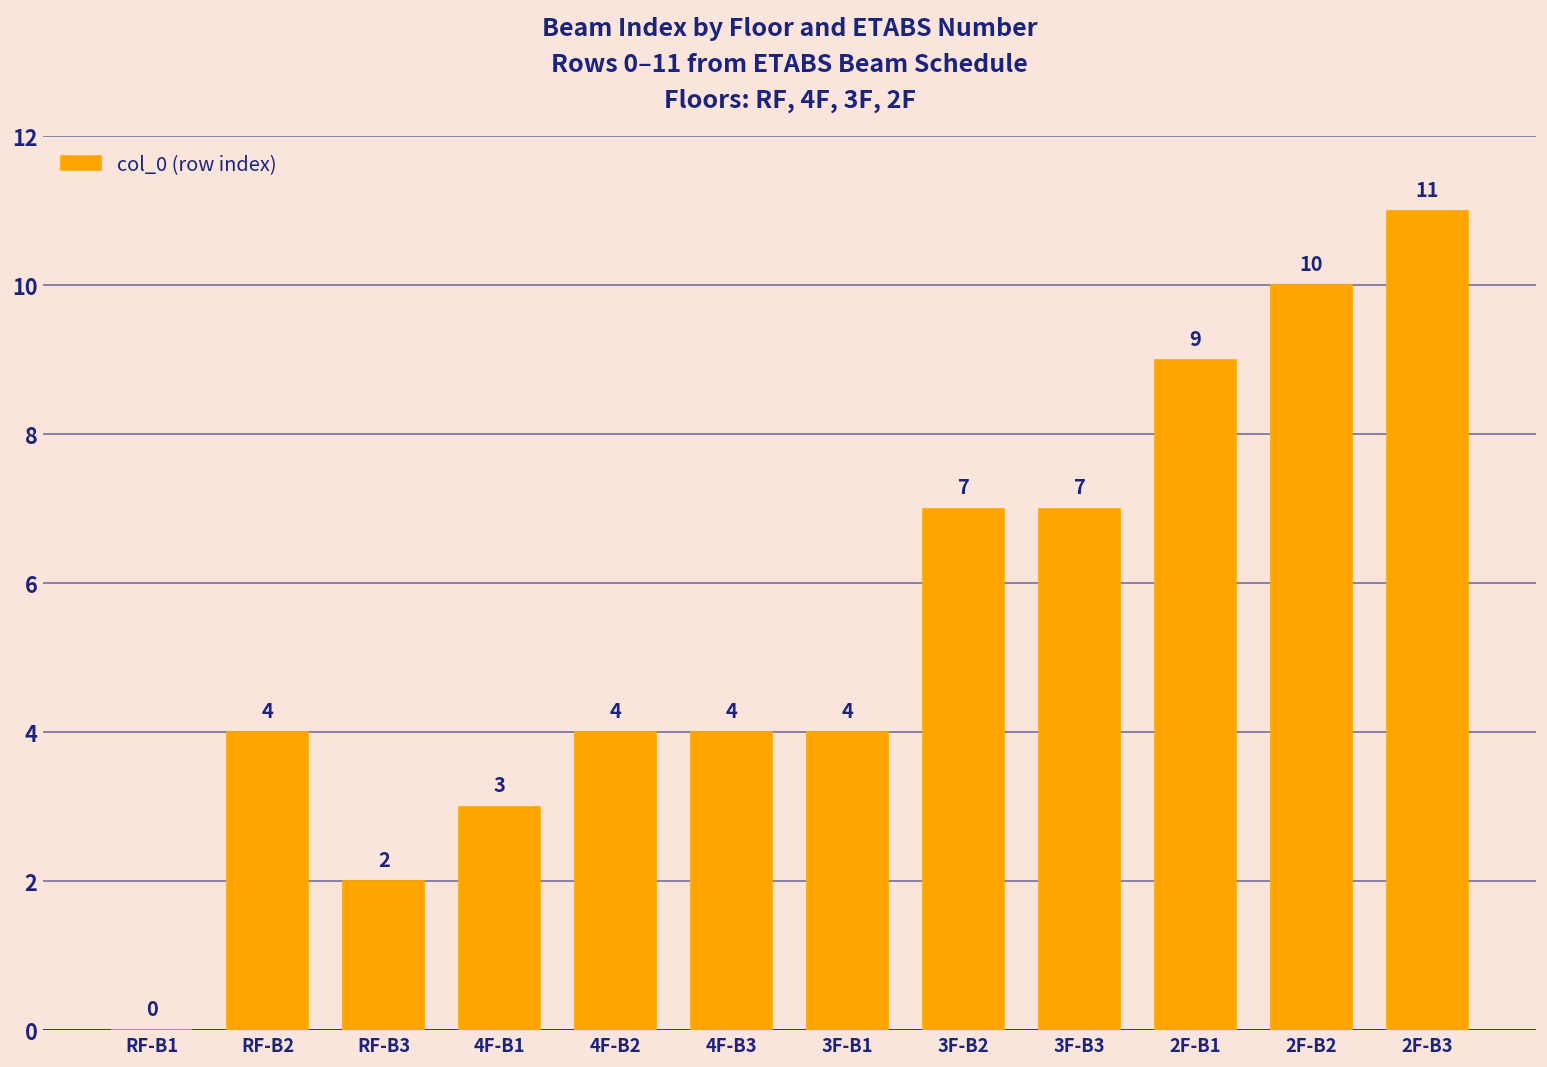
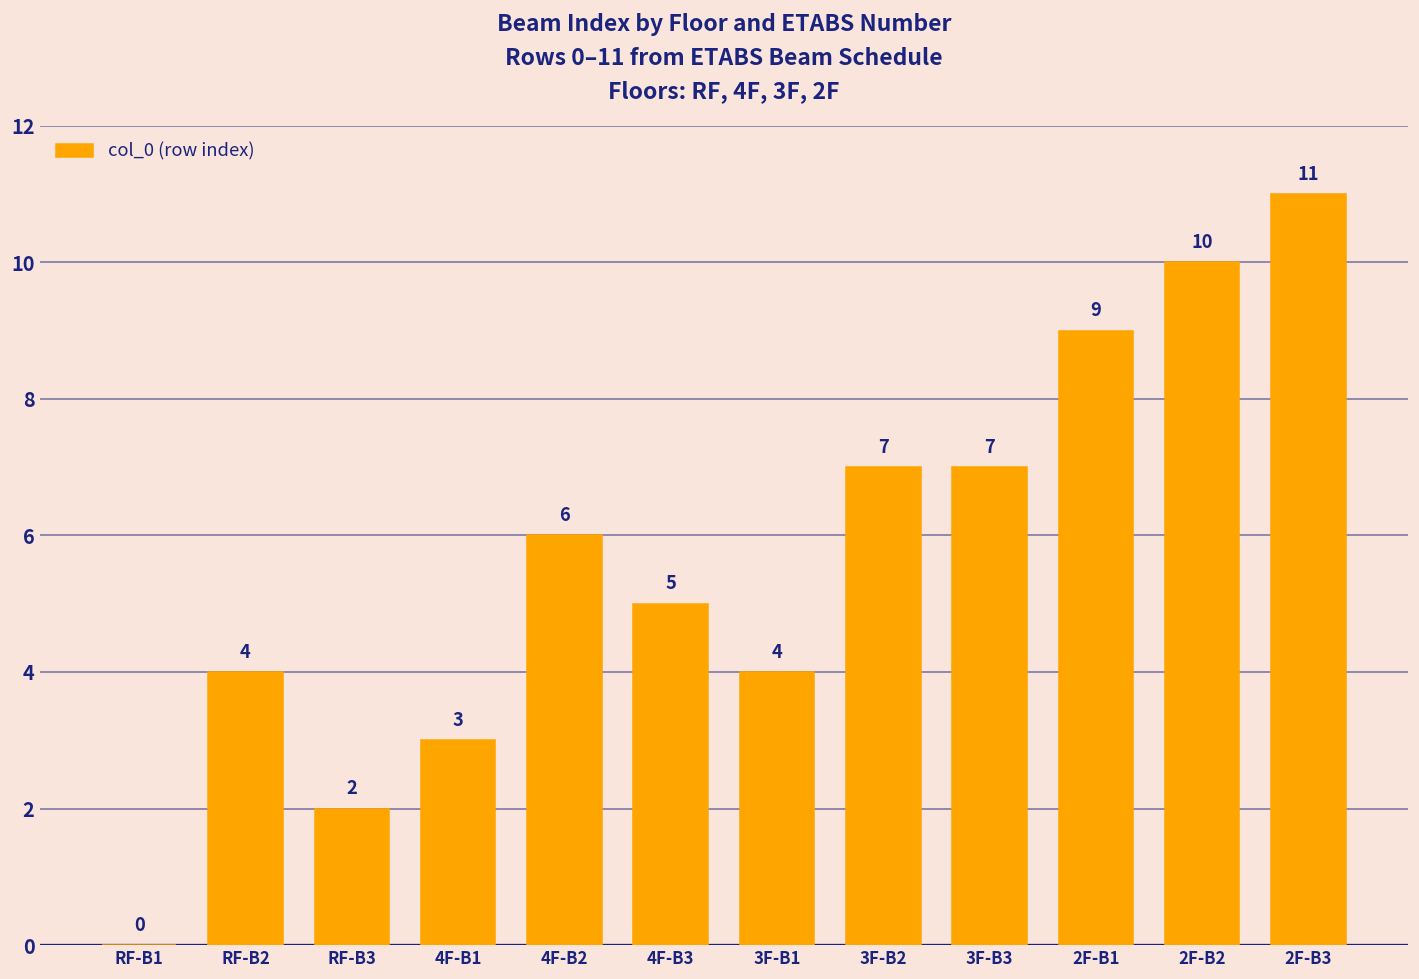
4F-B2: 4 -> 6
4F-B3: 4 -> 5
